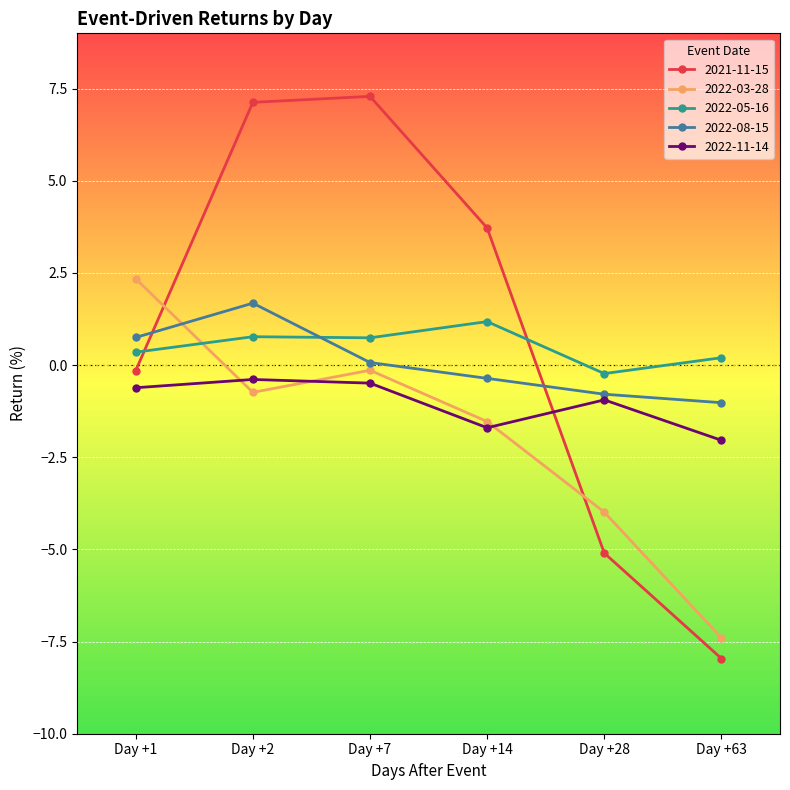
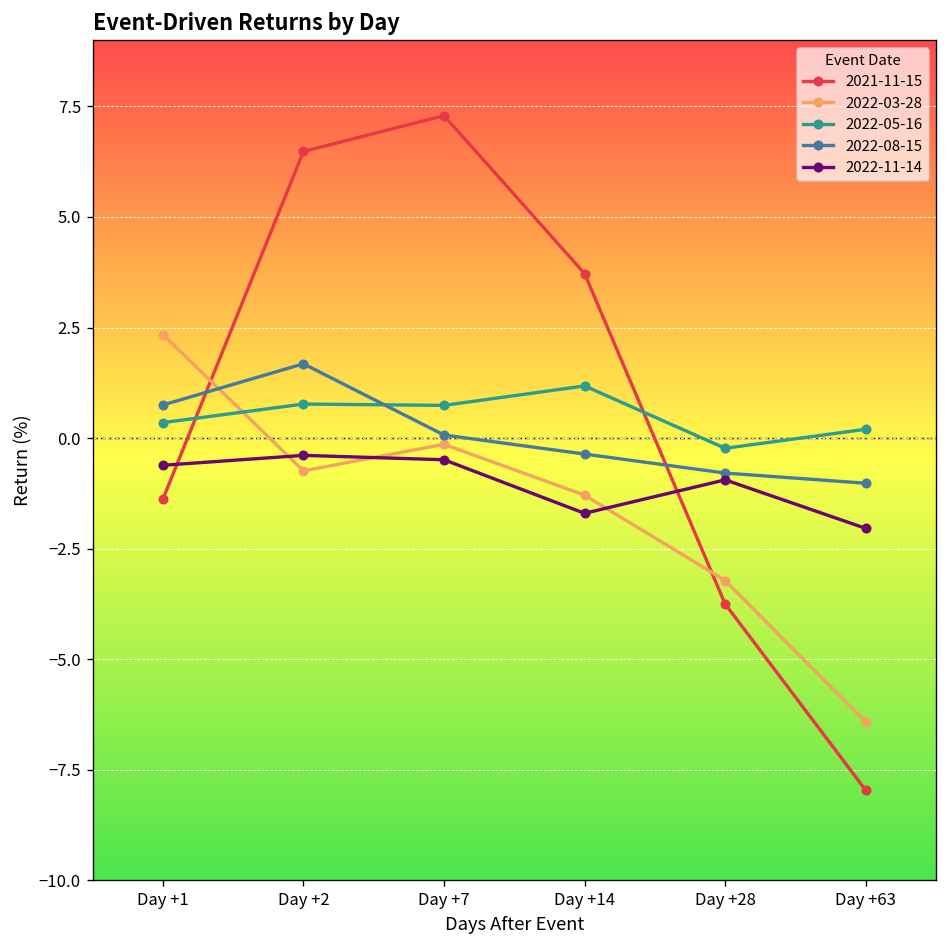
2021-11-15, Day +1: -0.1 -> -1.4
2021-11-15, Day +2: 7.1 -> 6.5
2022-03-28, Day +14: -1.5 -> -1.3
2021-11-15, Day +28: -5.1 -> -3.8
2022-03-28, Day +28: -4.0 -> -3.2
2022-03-28, Day +63: -7.4 -> -6.4
